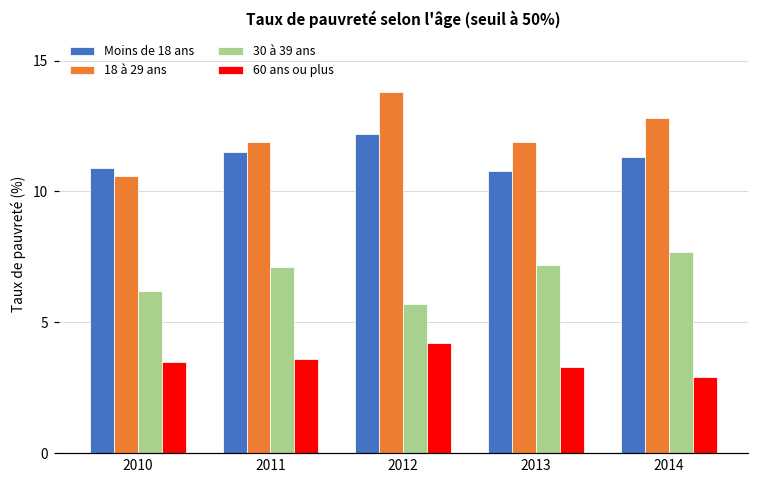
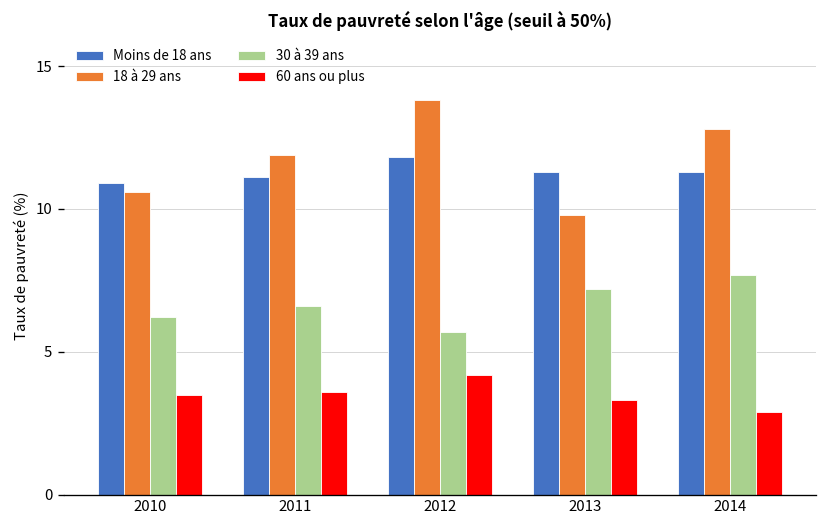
Moins de 18 ans, 2011: 11.5 -> 11.1
30 à 39 ans, 2011: 7.1 -> 6.6
Moins de 18 ans, 2012: 12.2 -> 11.8
Moins de 18 ans, 2013: 10.8 -> 11.3
18 à 29 ans, 2013: 11.9 -> 9.8
